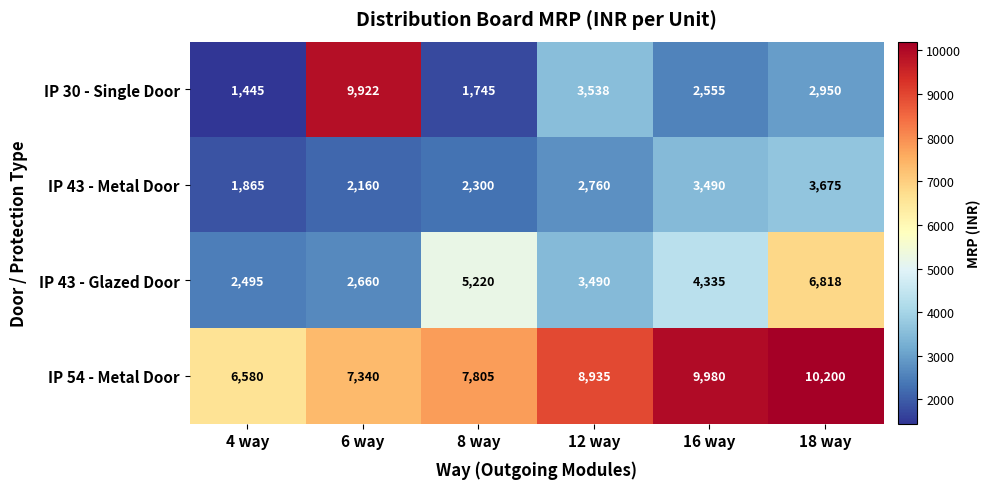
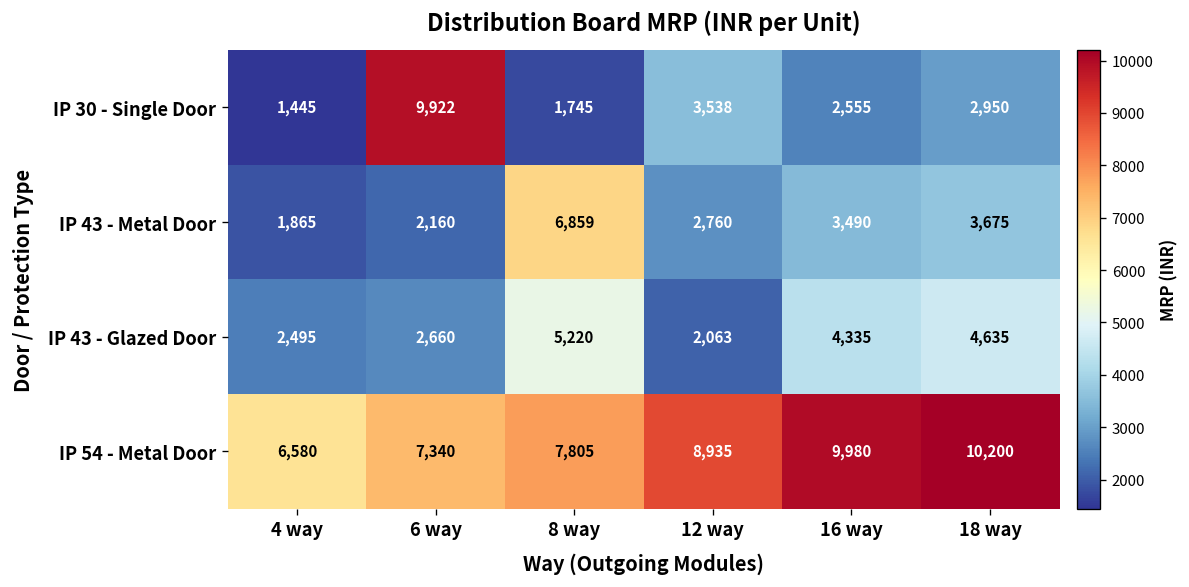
IP 43 - Metal Door, 8 way: 2,300 -> 6,859
IP 43 - Glazed Door, 12 way: 3,490 -> 2,063
IP 43 - Glazed Door, 18 way: 6,818 -> 4,635
